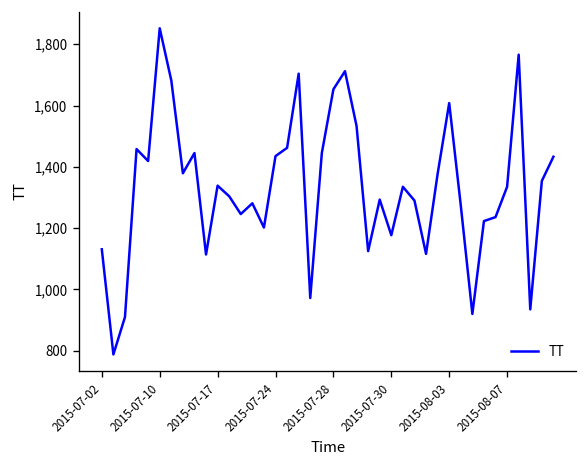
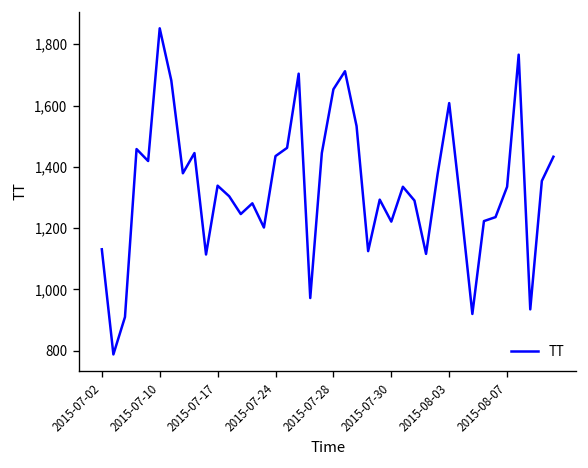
2015-07-30: 1,180 -> 1,220
